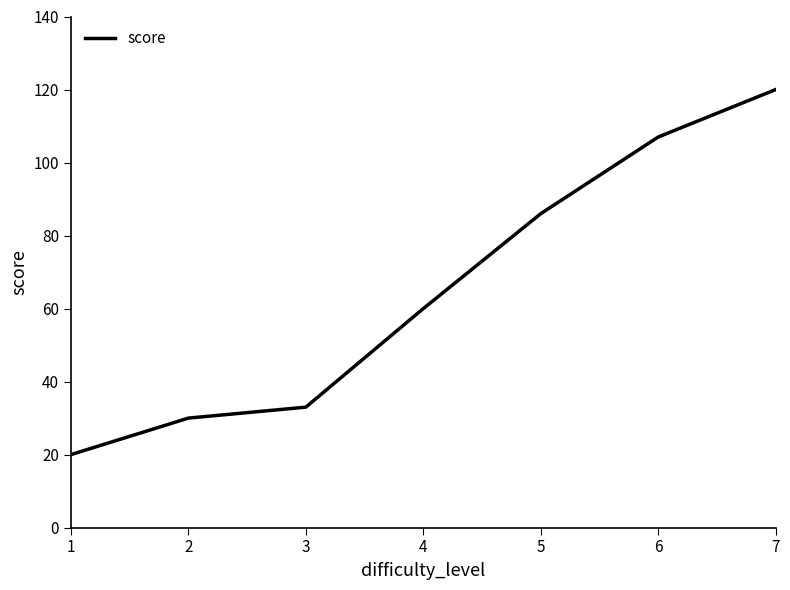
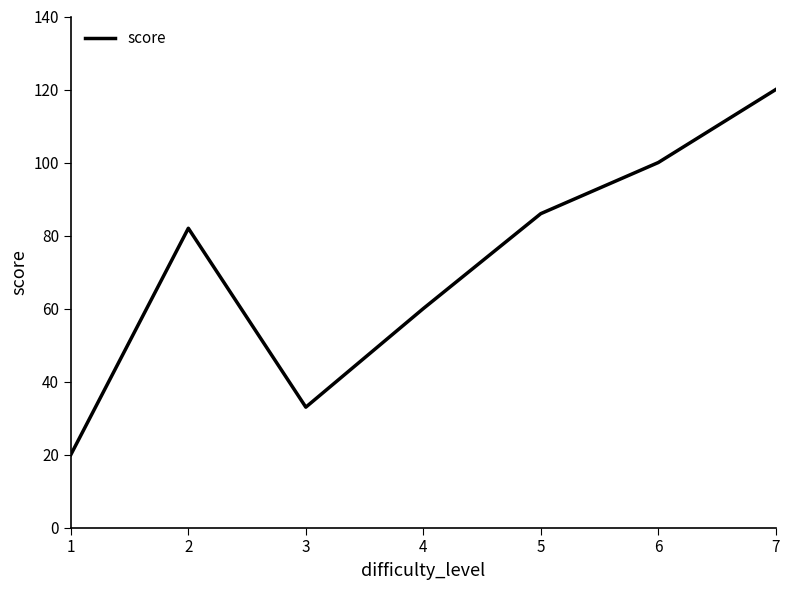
2: 30 -> 82
6: 107 -> 100
